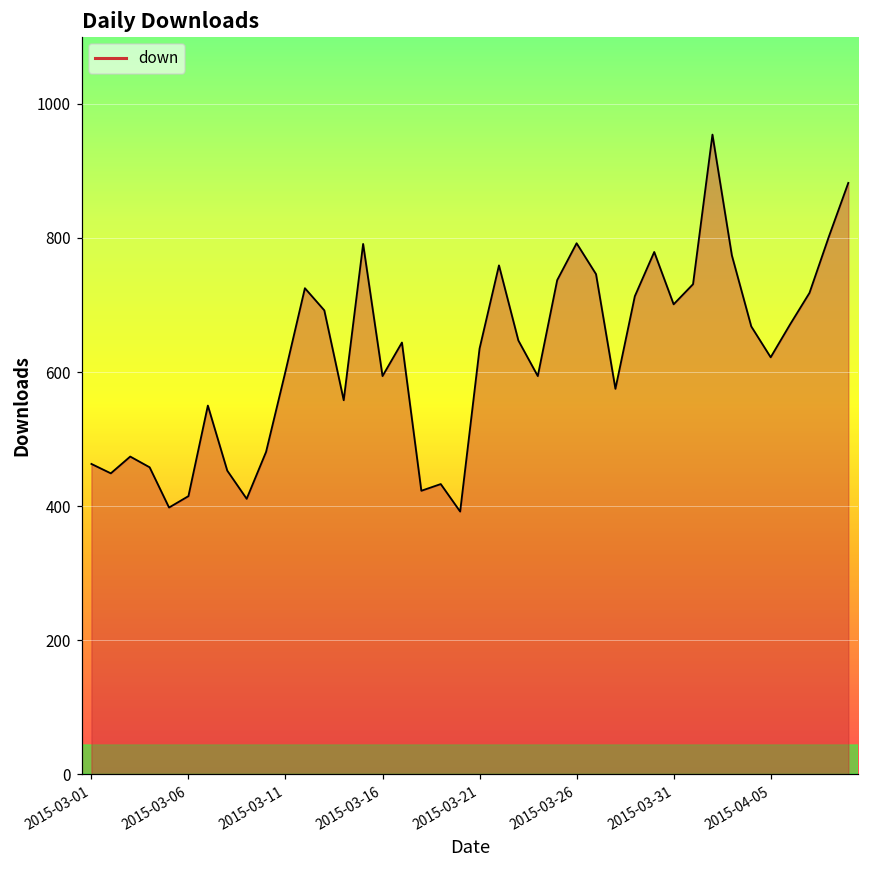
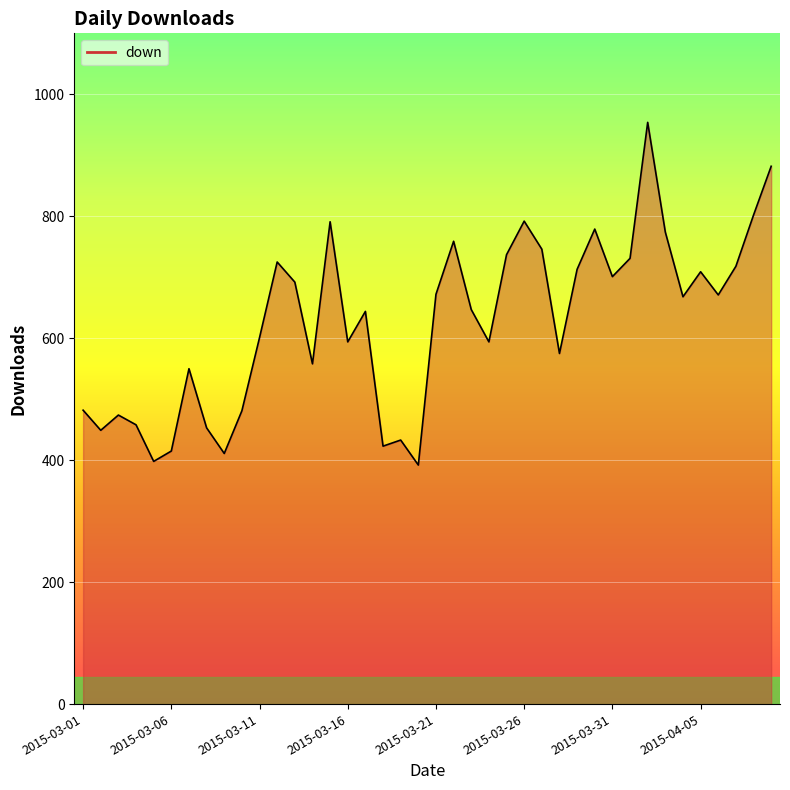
2015-03-01: 460 -> 480
2015-03-21: 640 -> 670
2015-04-05: 620 -> 710
